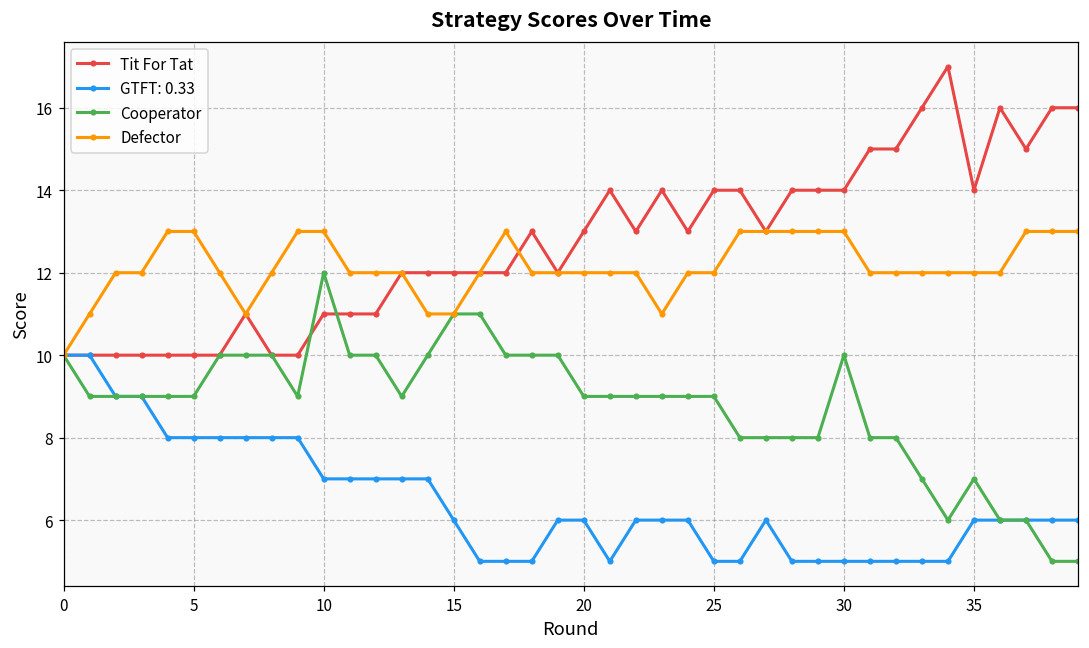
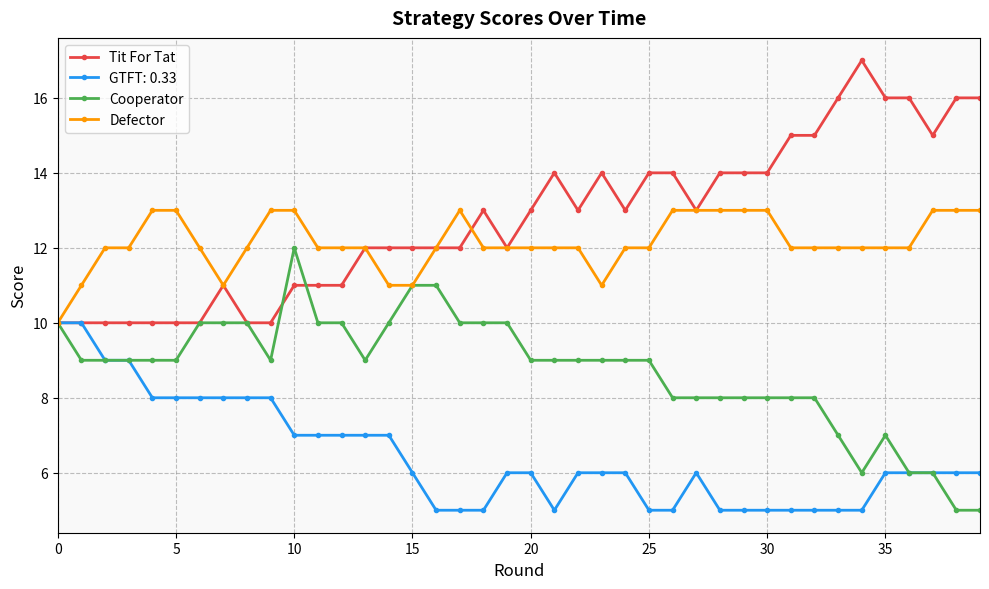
Cooperator, 30: 10 -> 8
Tit For Tat, 35: 14 -> 16
